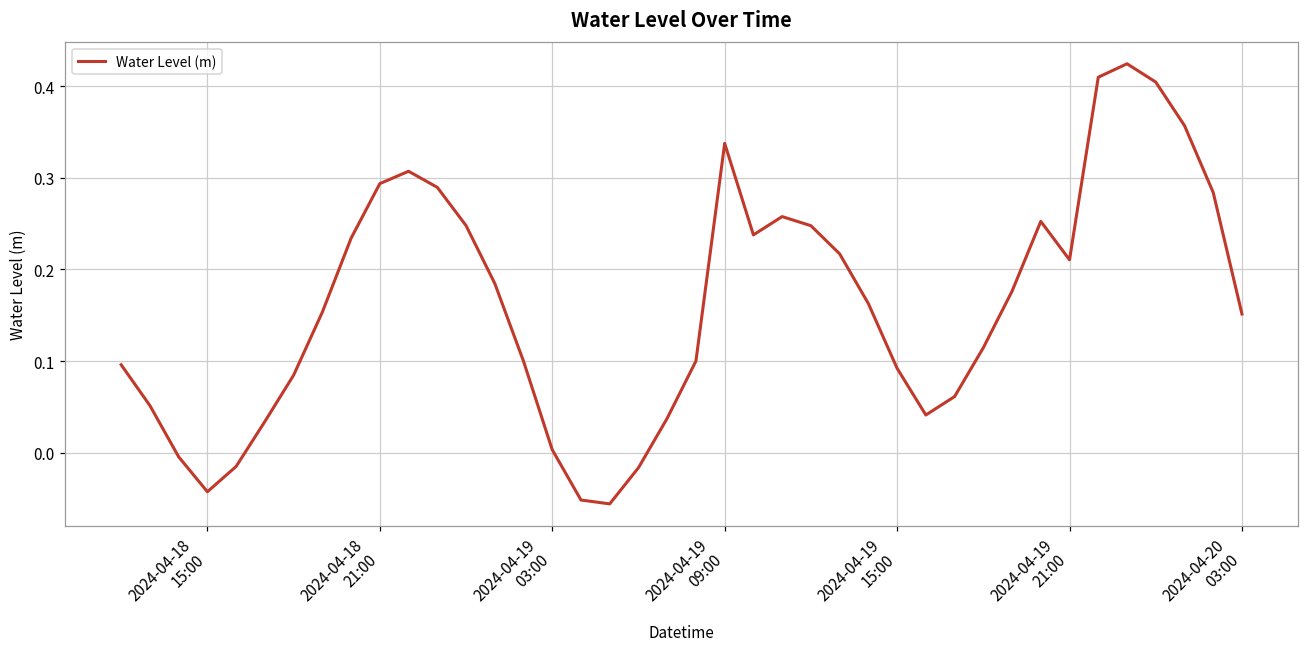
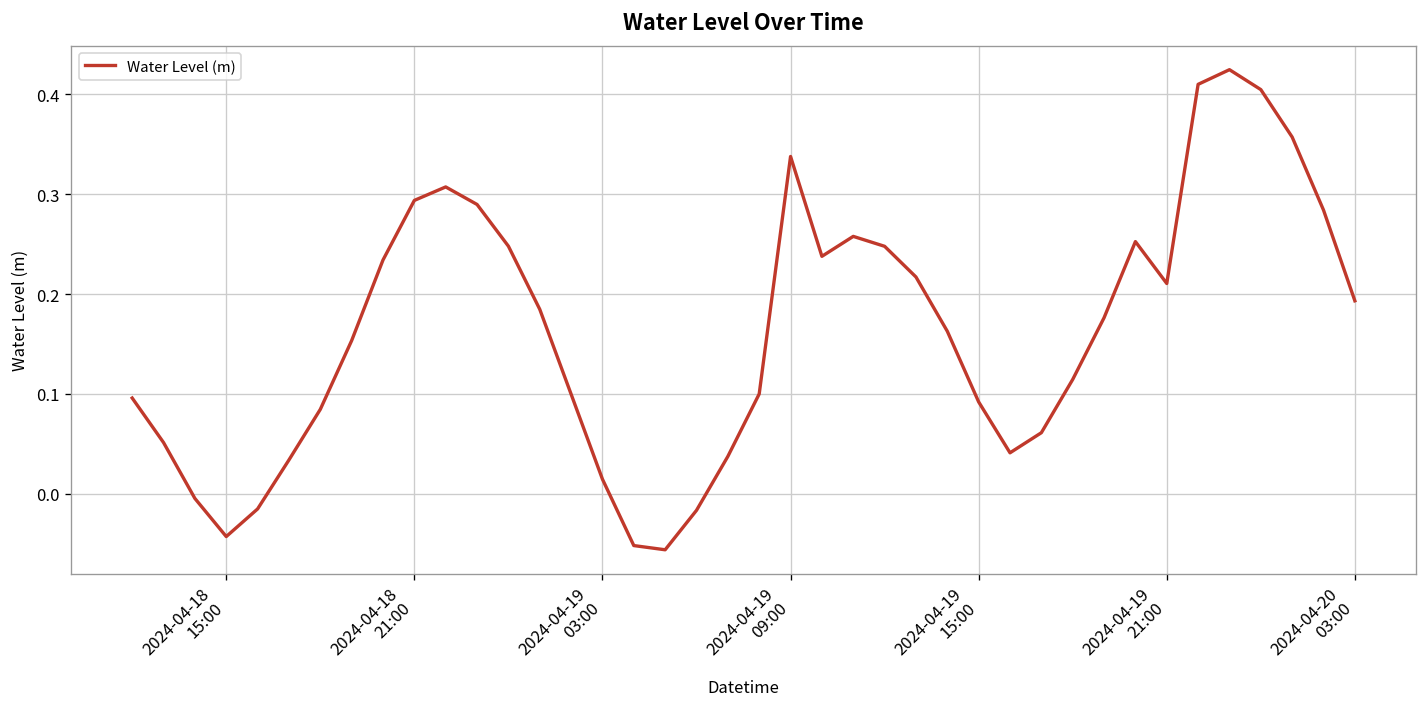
2024-04-19 03:00: 0.00 -> 0.01
2024-04-20 03:00: 0.15 -> 0.19
